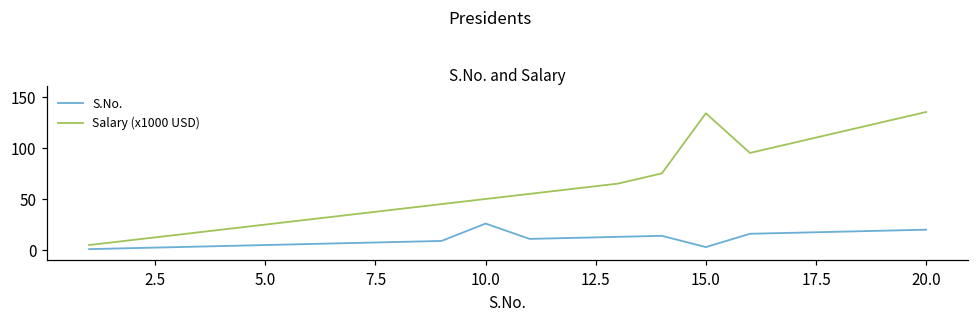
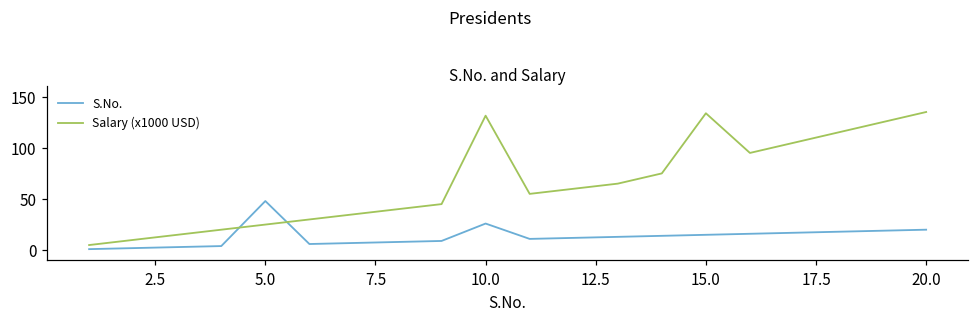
S.No., 5.0: 10 -> 50
Salary (x1000 USD), 10.0: 50 -> 130
S.No., 15.0: 0 -> 20
